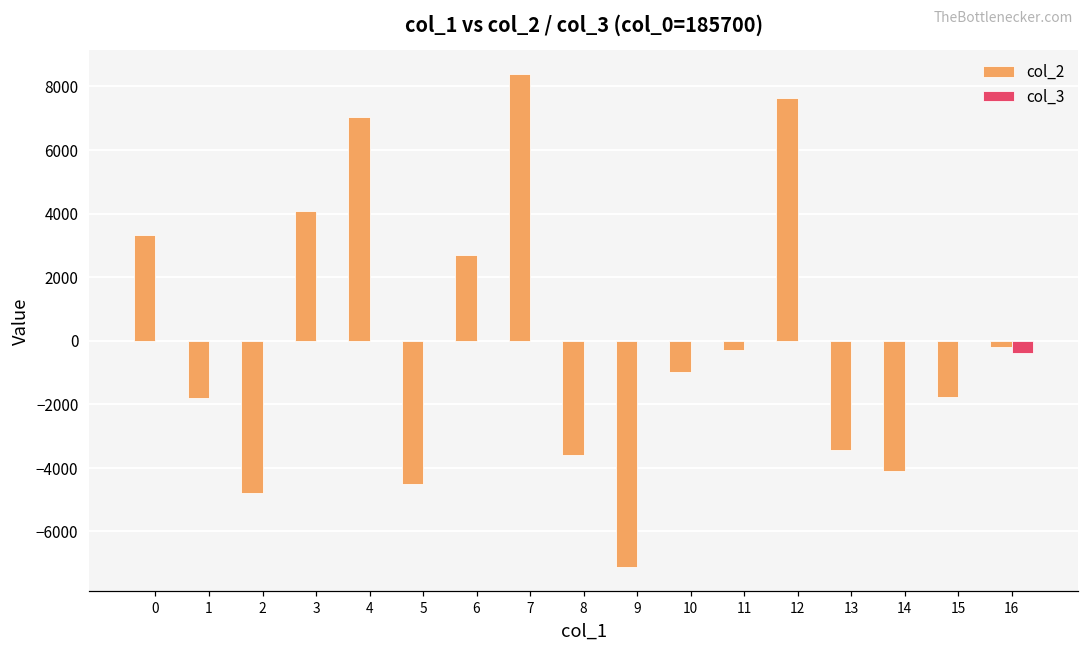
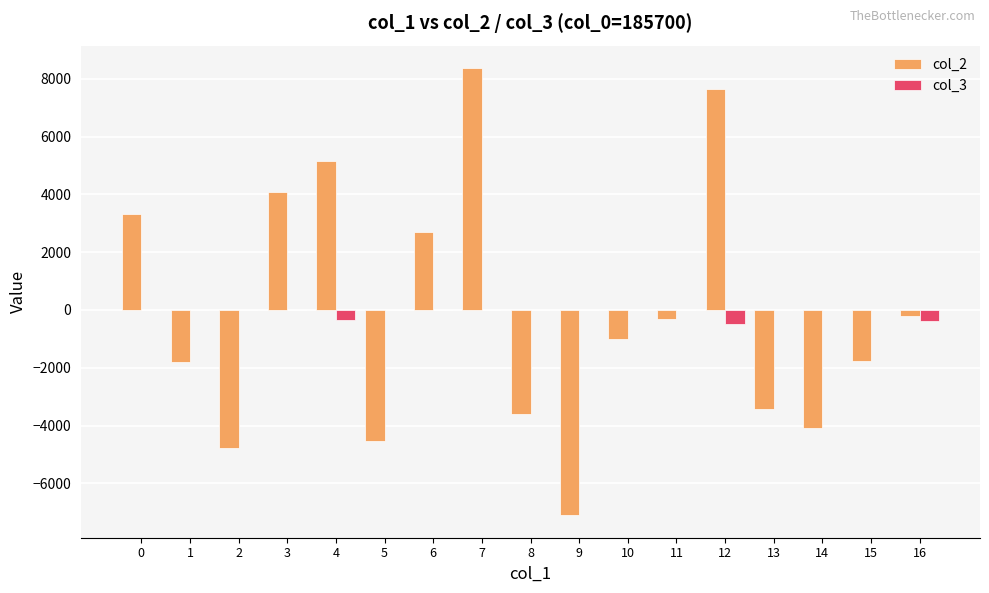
col_2, 4: 7000 -> 5200
col_3, 4: 0 -> -400
col_3, 12: 0 -> -500
